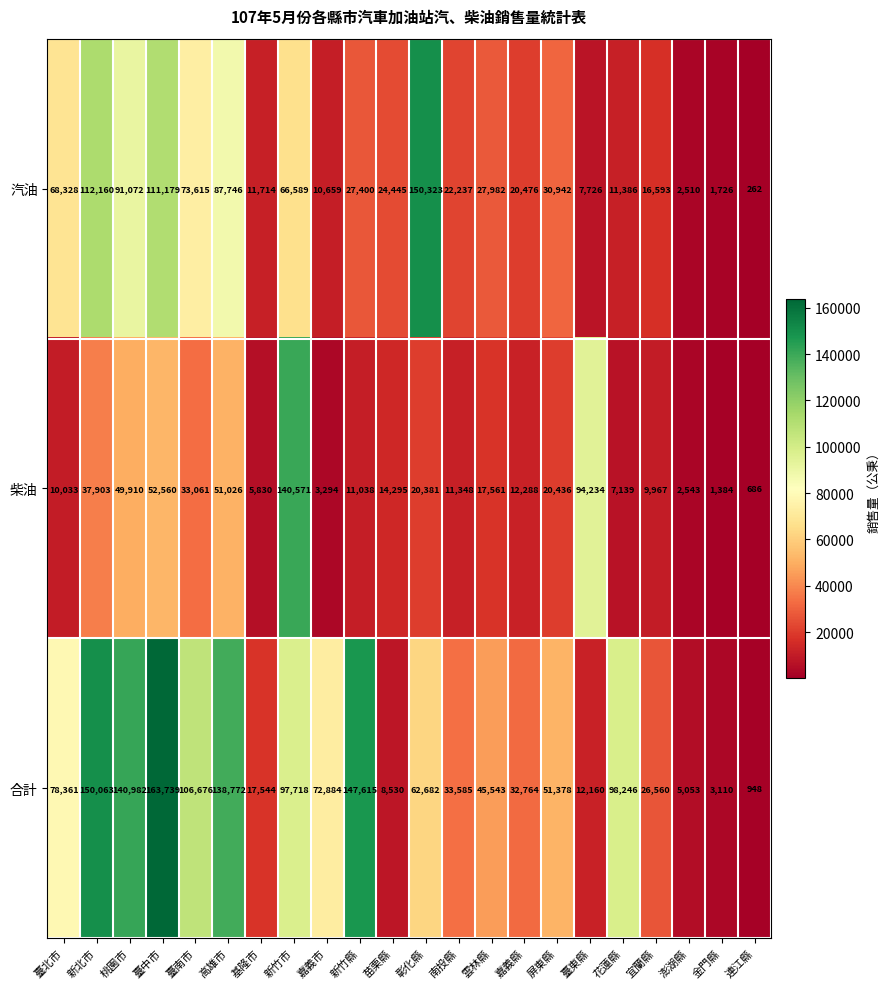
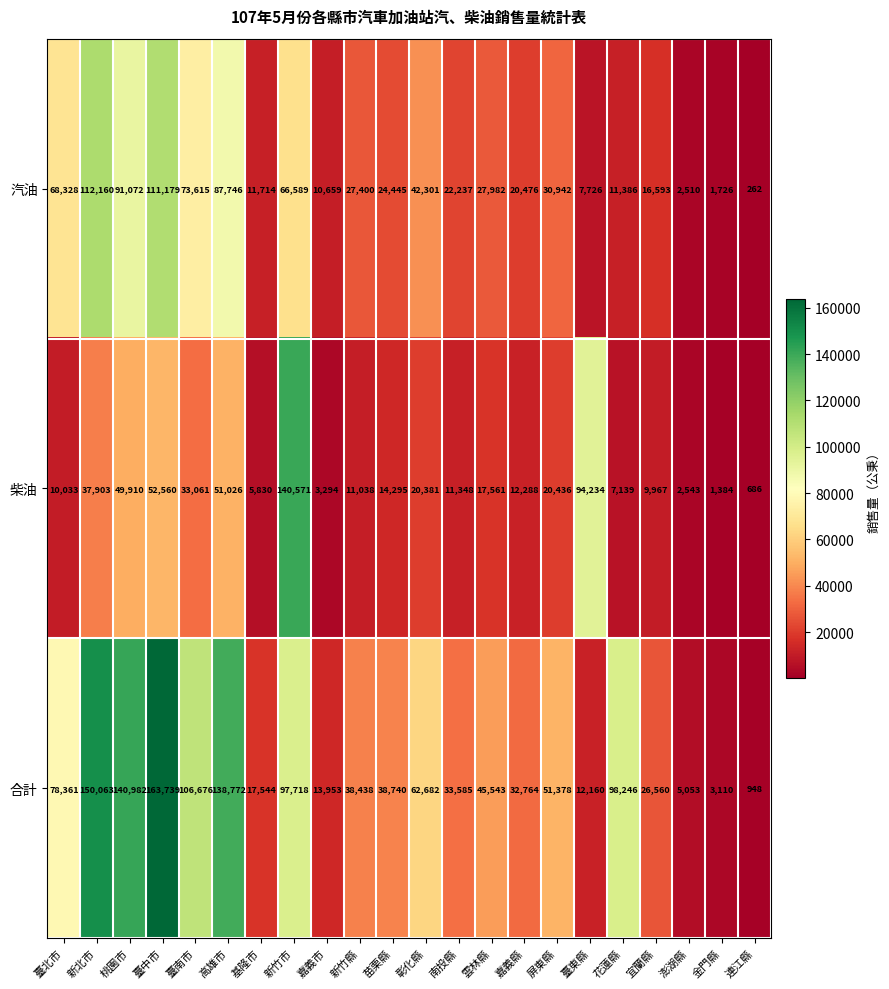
汽油, 彰化縣: 150,323 -> 42,301
合計, 嘉義市: 72,884 -> 13,953
合計, 新竹縣: 147,615 -> 38,438
合計, 苗栗縣: 8,530 -> 38,740
